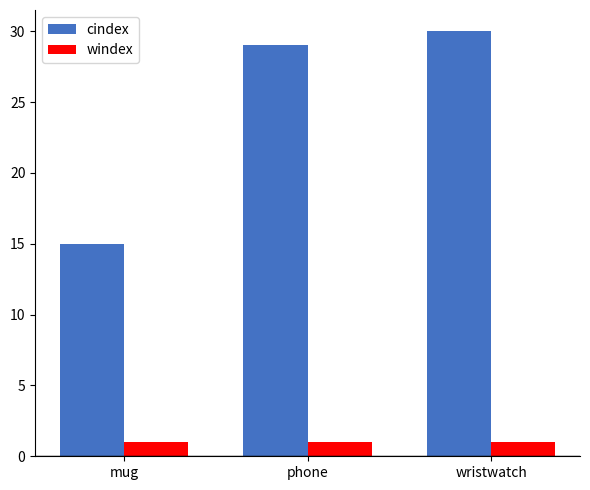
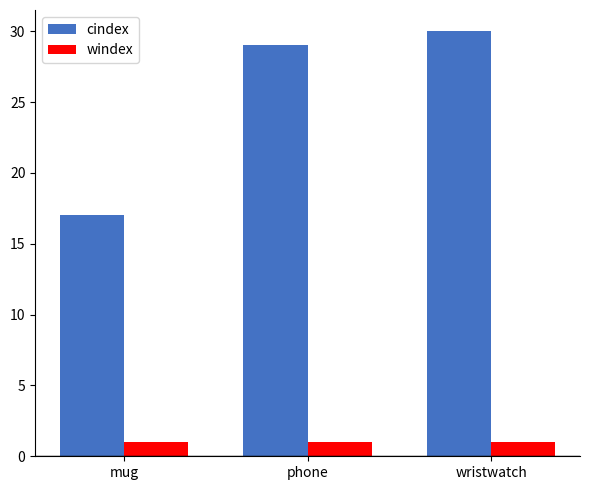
cindex, mug: 15 -> 17
